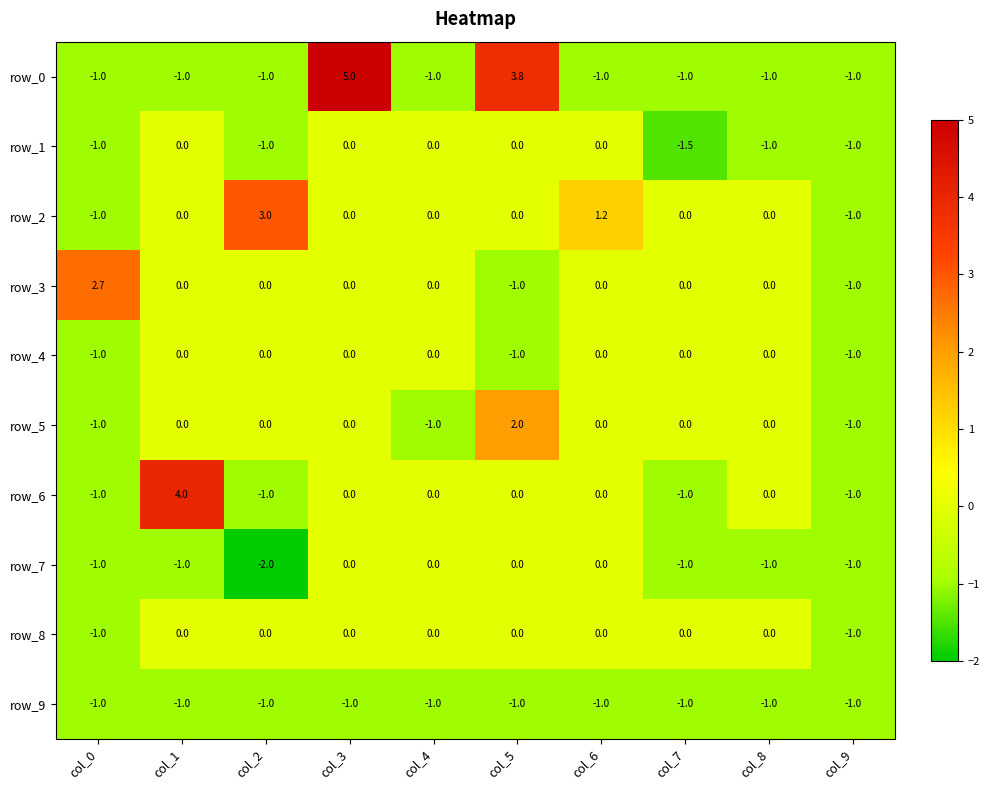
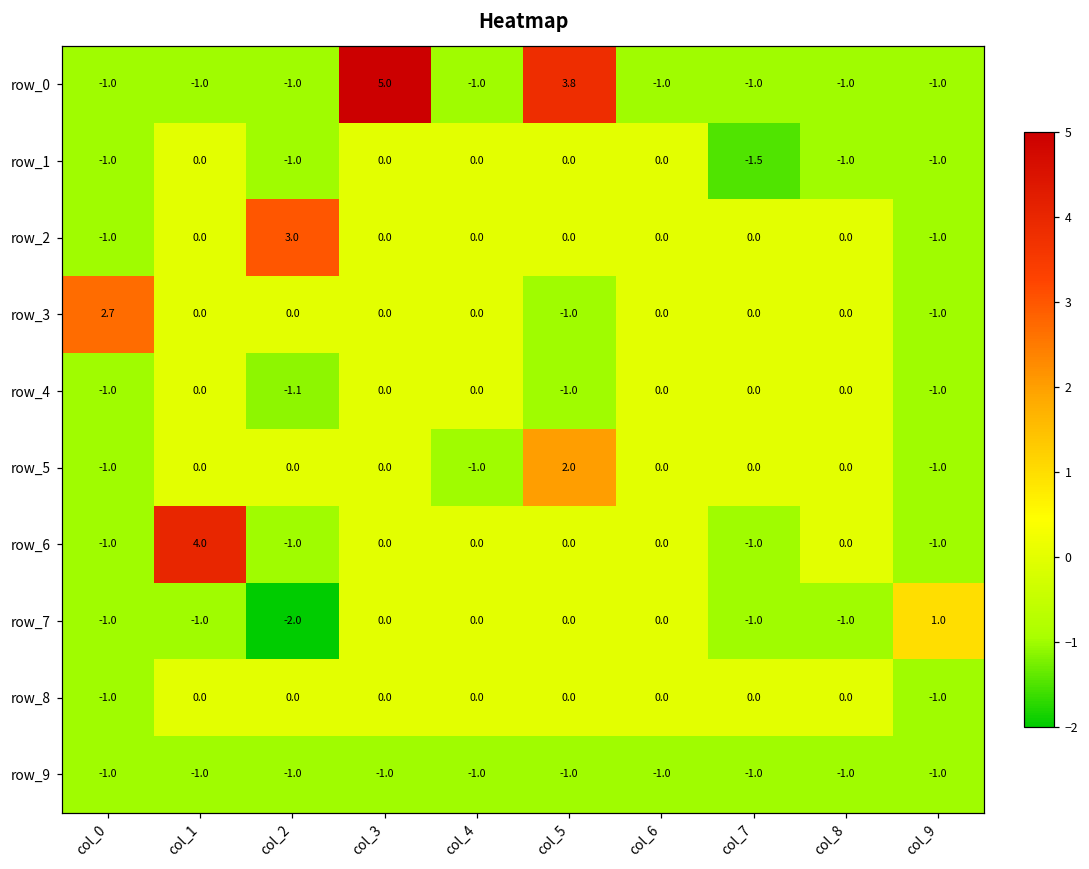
row_2, col_6: 1.2 -> 0.0
row_4, col_2: 0.0 -> -1.1
row_7, col_9: -1.0 -> 1.0
